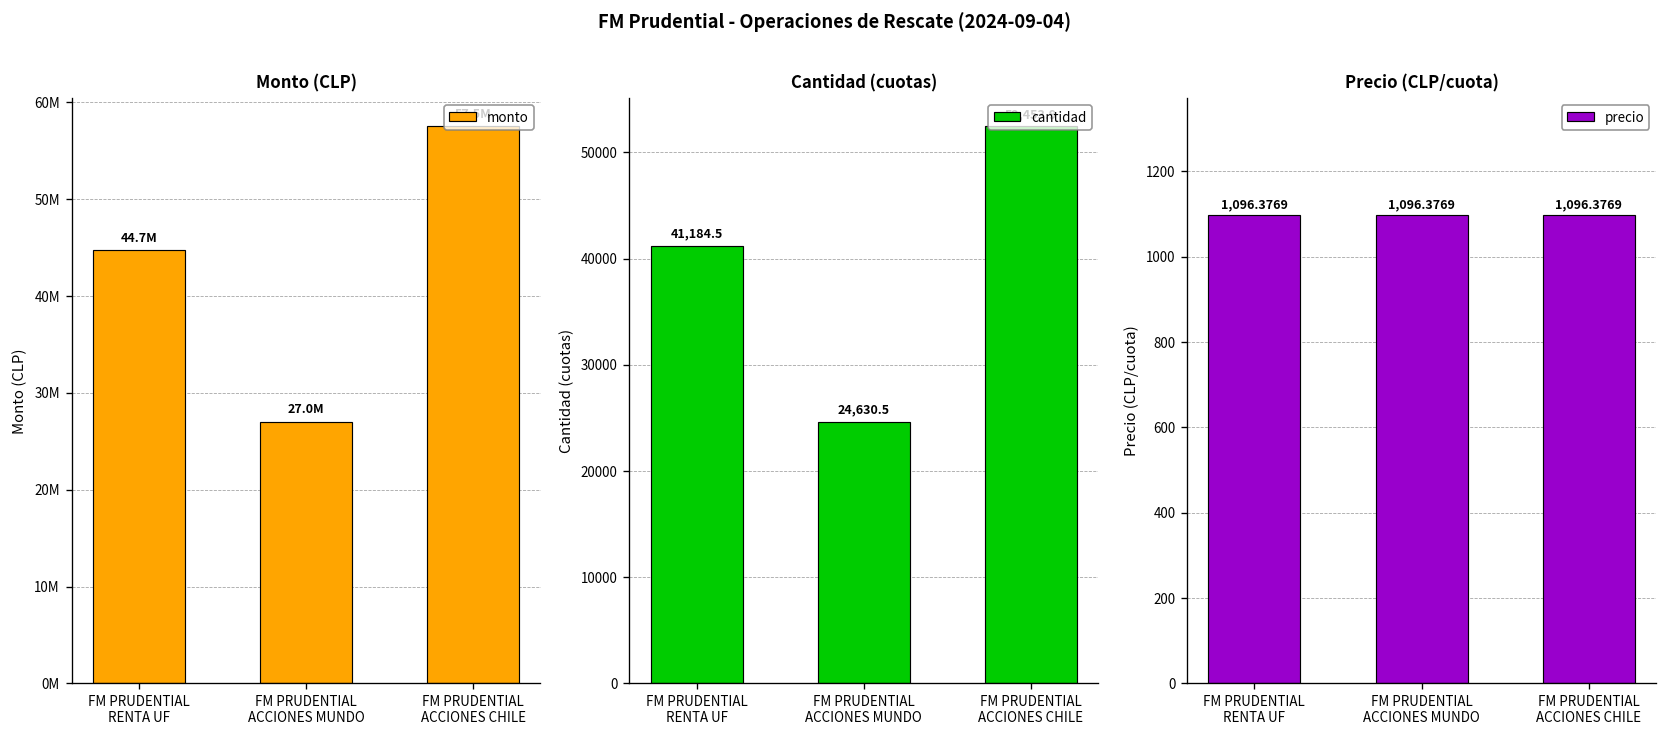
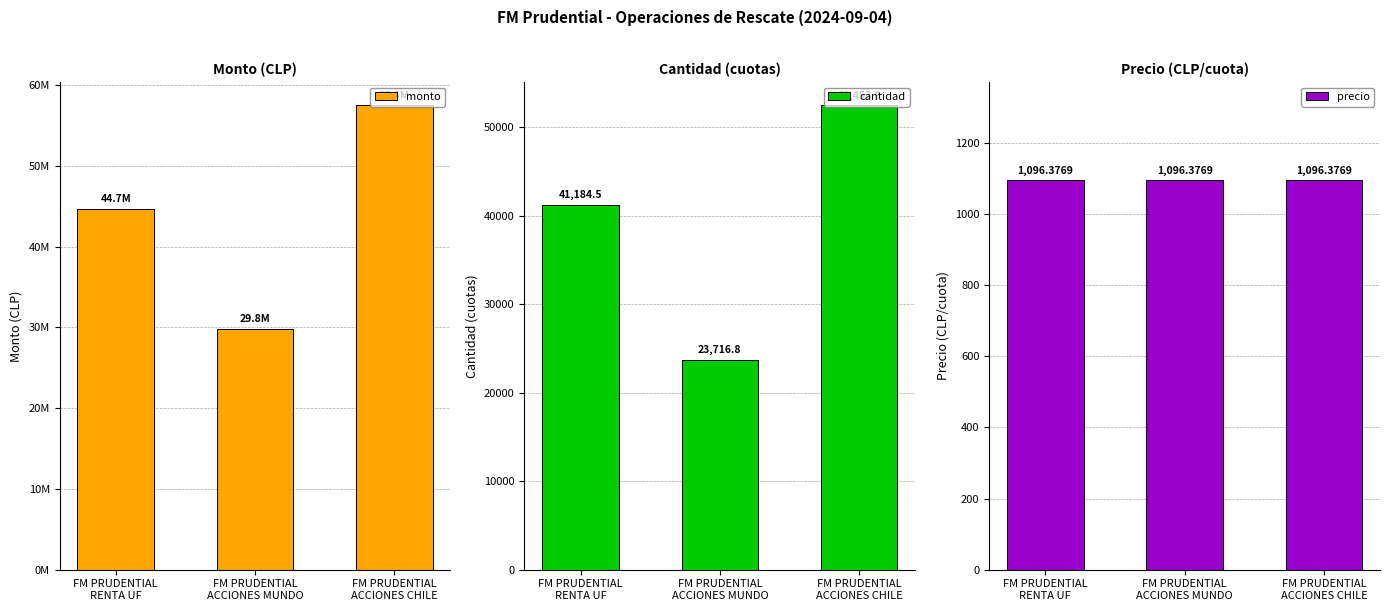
Monto (CLP), FM PRUDENTIAL ACCIONES MUNDO: 27.0M -> 29.8M
Cantidad (cuotas), FM PRUDENTIAL ACCIONES MUNDO: 24,630.5 -> 23,716.8
